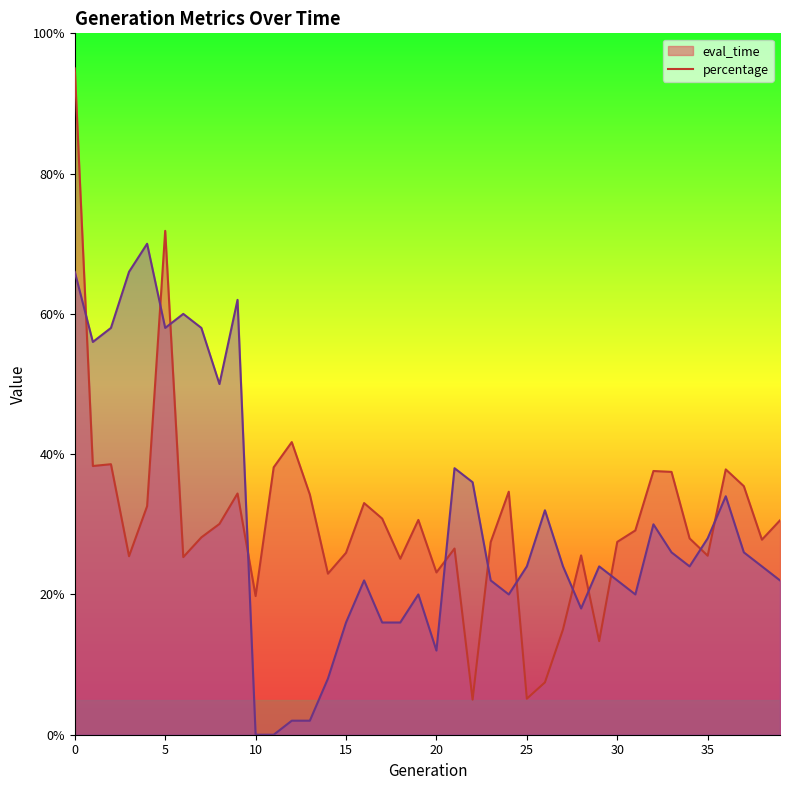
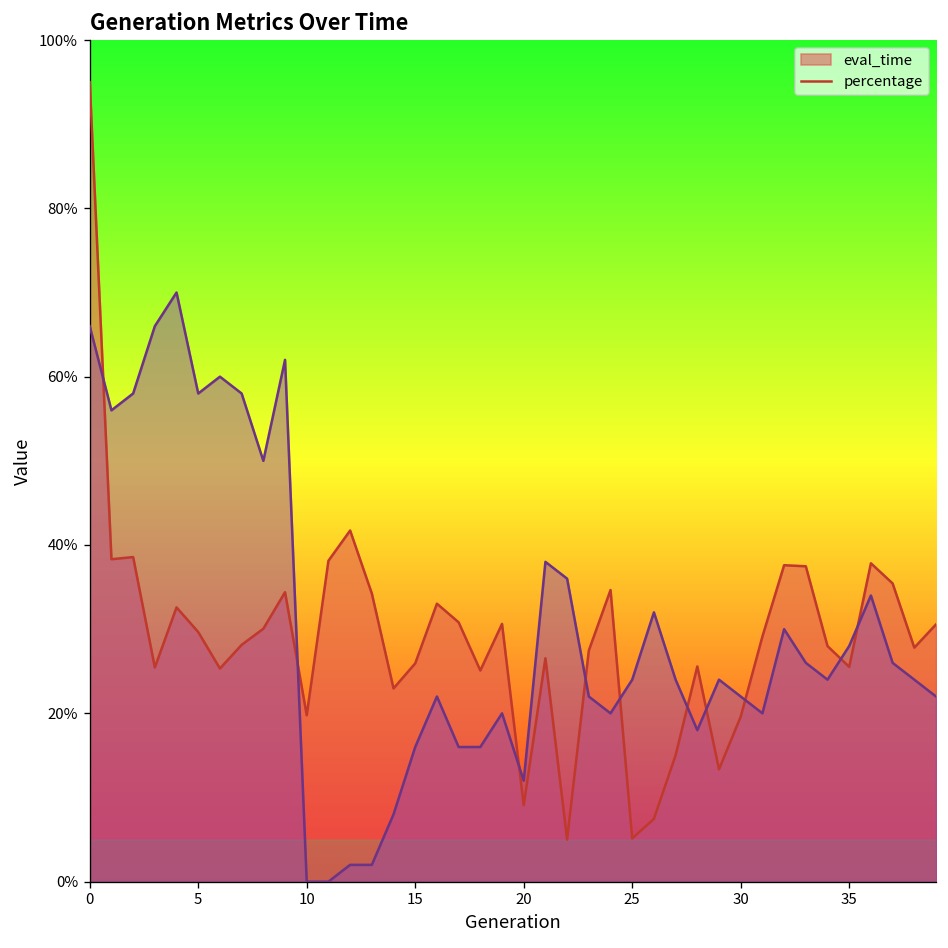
eval_time, 5: 72% -> 30%
eval_time, 20: 23% -> 9%
eval_time, 30: 27% -> 20%
